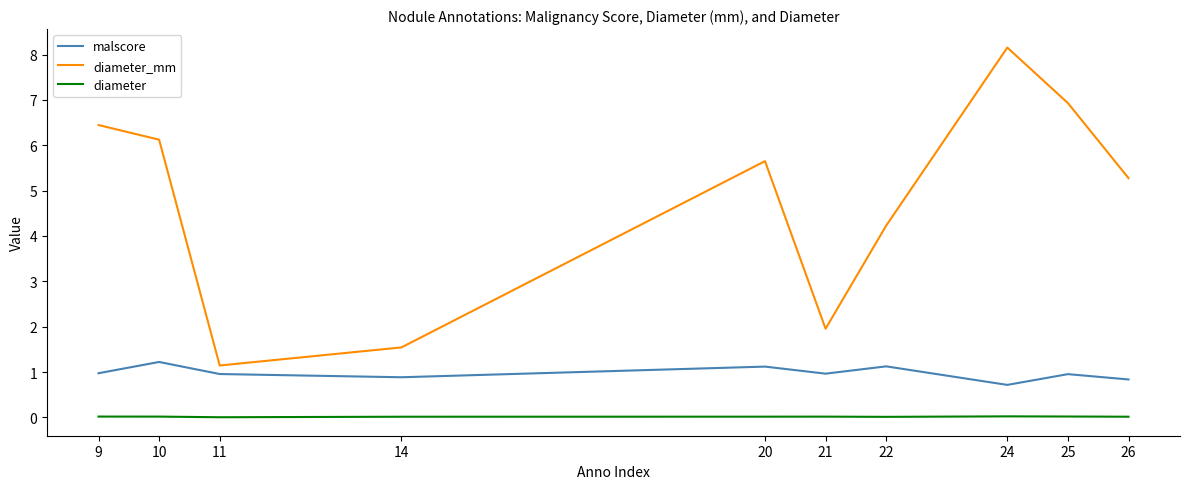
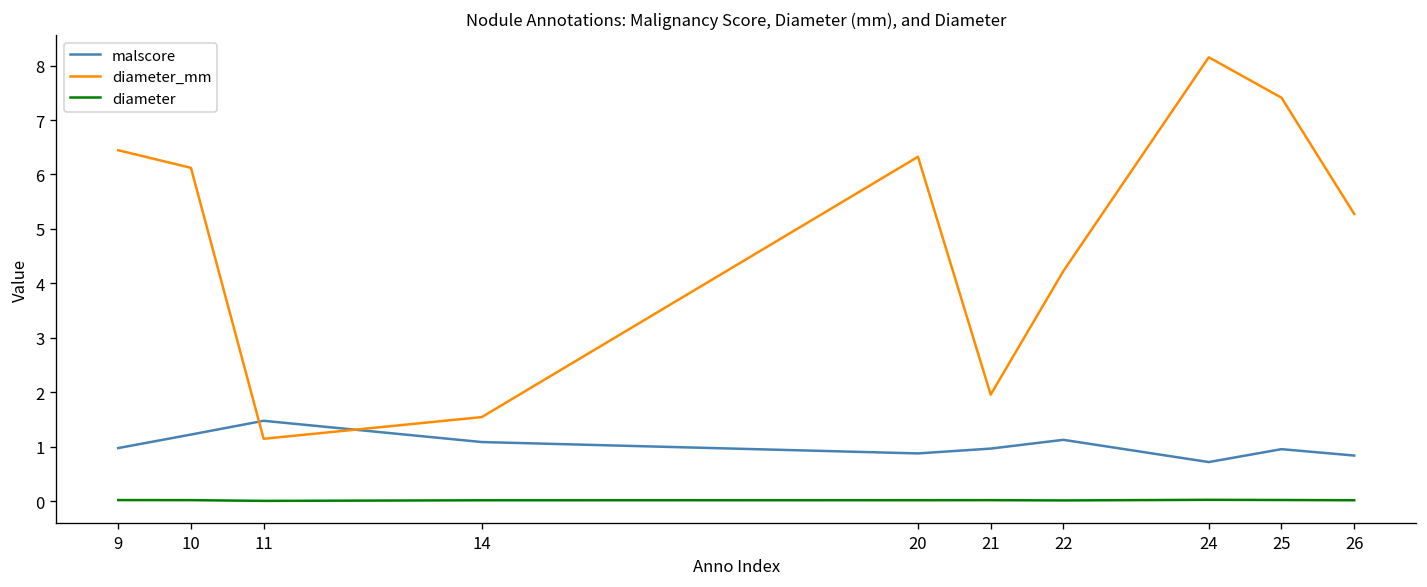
malscore, 11: 1.0 -> 1.5
malscore, 14: 0.9 -> 1.1
malscore, 20: 1.1 -> 0.9
diameter_mm, 20: 5.6 -> 6.3
diameter_mm, 25: 6.9 -> 7.4
